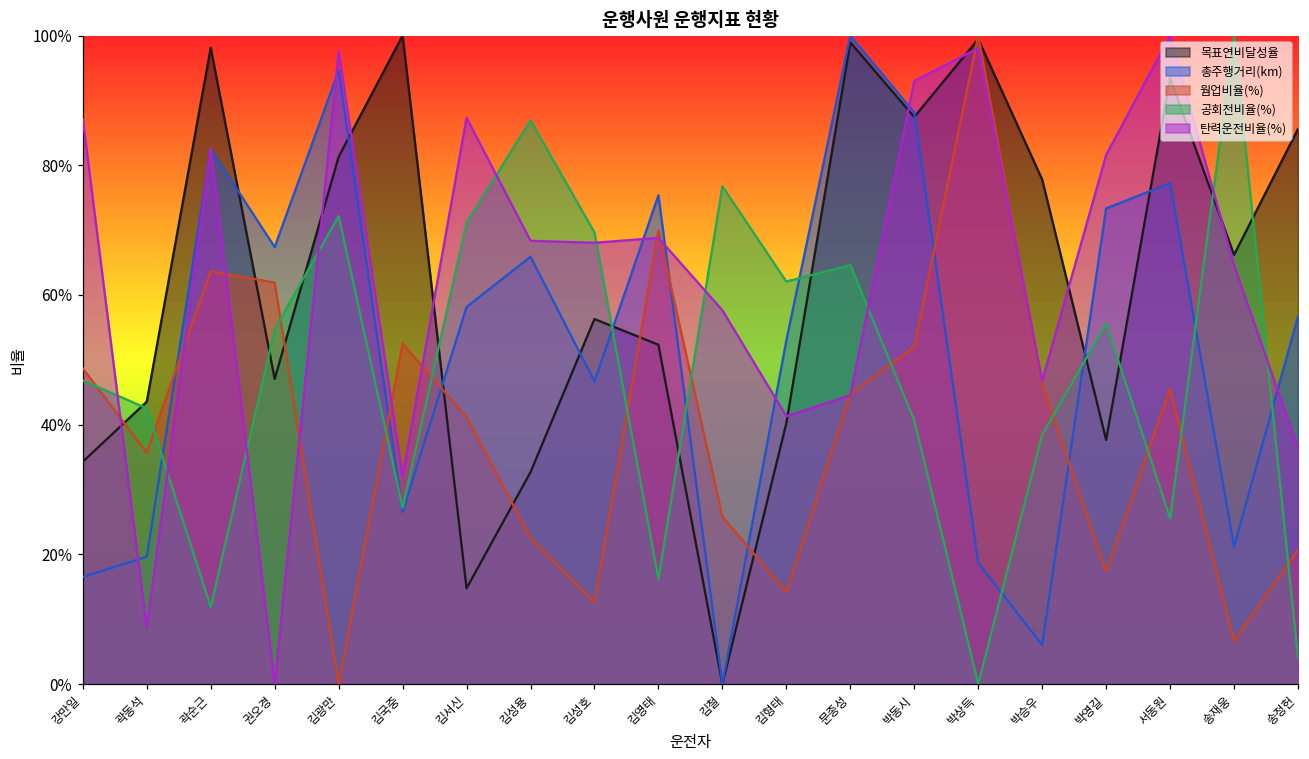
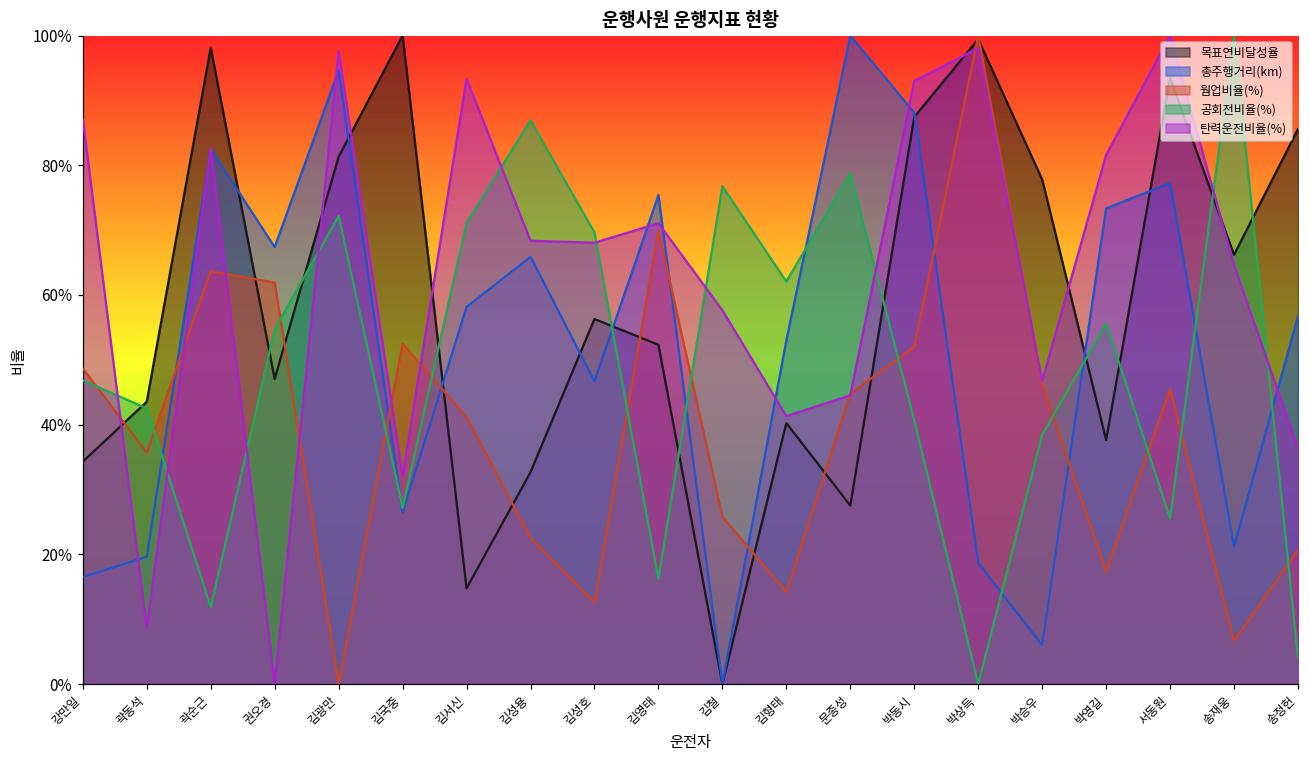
탄력운전비율(%), 김서신: 87% -> 93%
탄력운전비율(%), 김영태: 69% -> 71%
목표연비달성율, 문종성: 99% -> 28%
공회전비율(%), 문종성: 65% -> 79%
